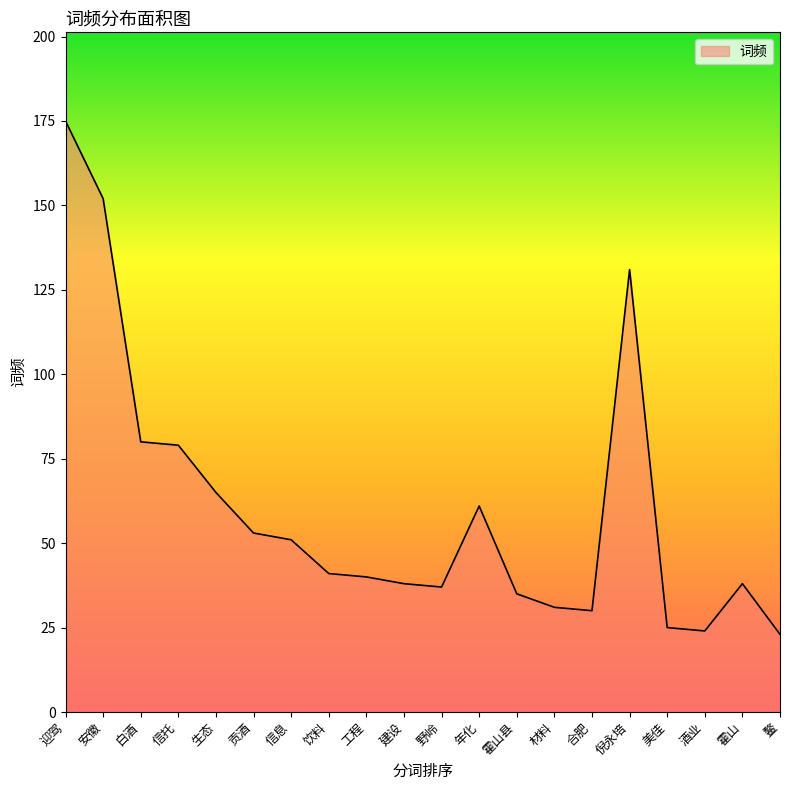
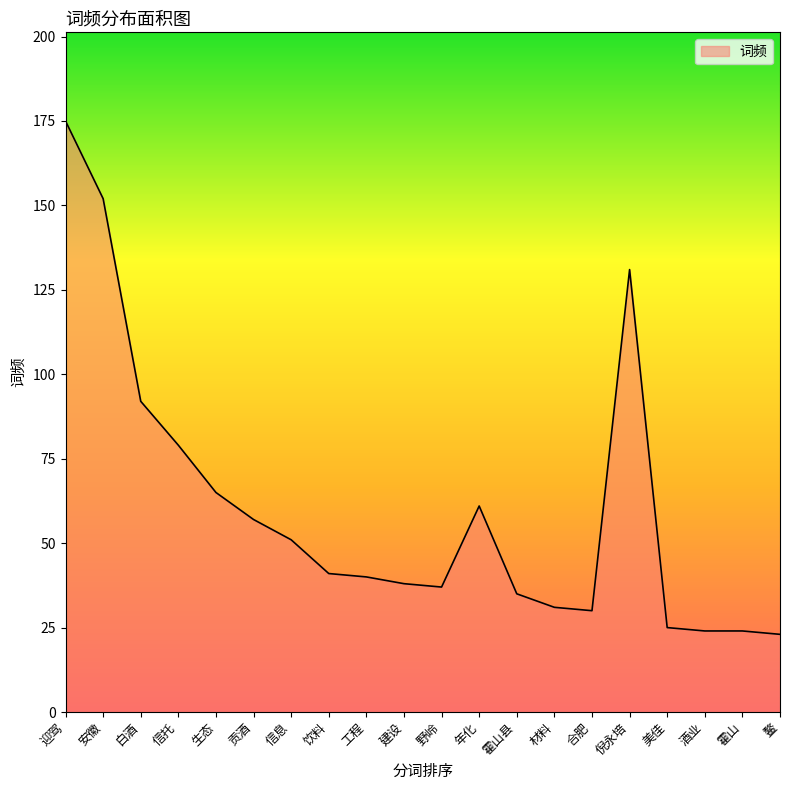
白酒: 80 -> 92
贡酒: 53 -> 57
霍山: 38 -> 24
